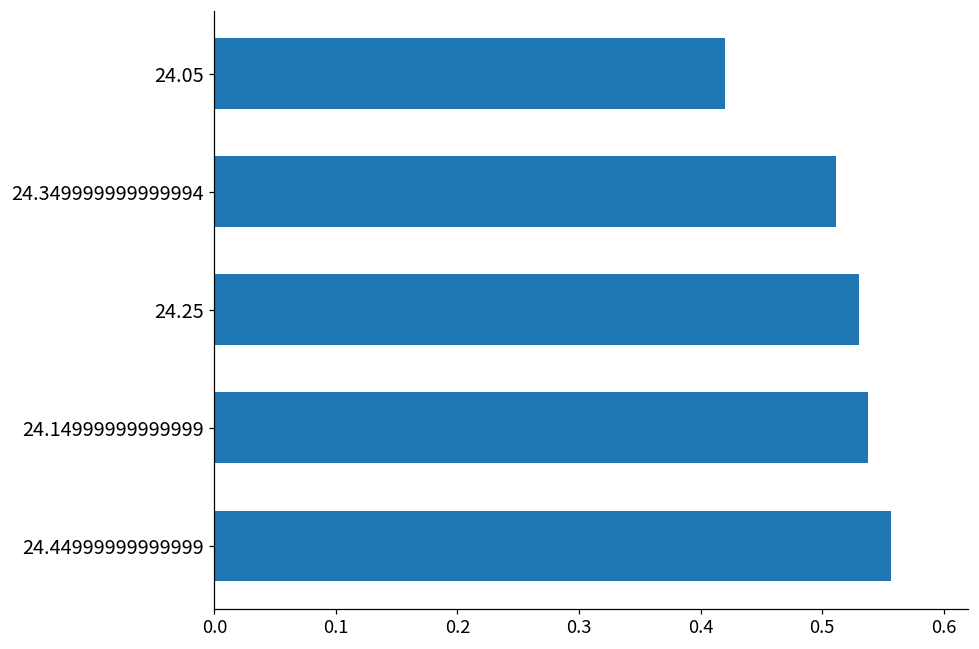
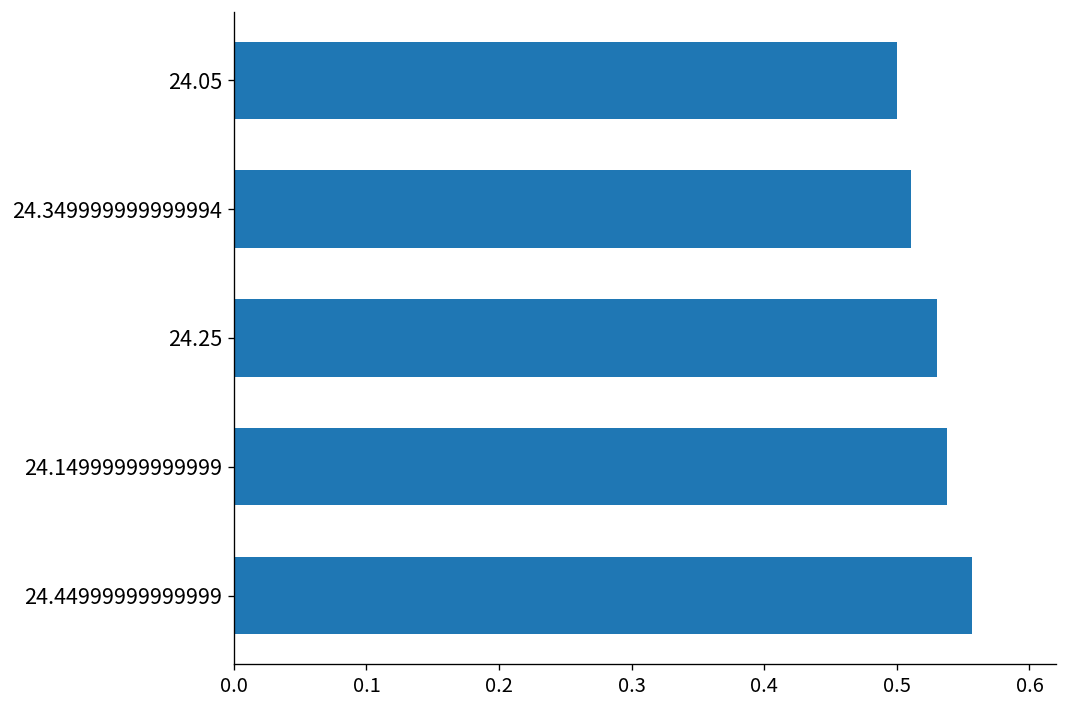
24.05: 0.42 -> 0.50
